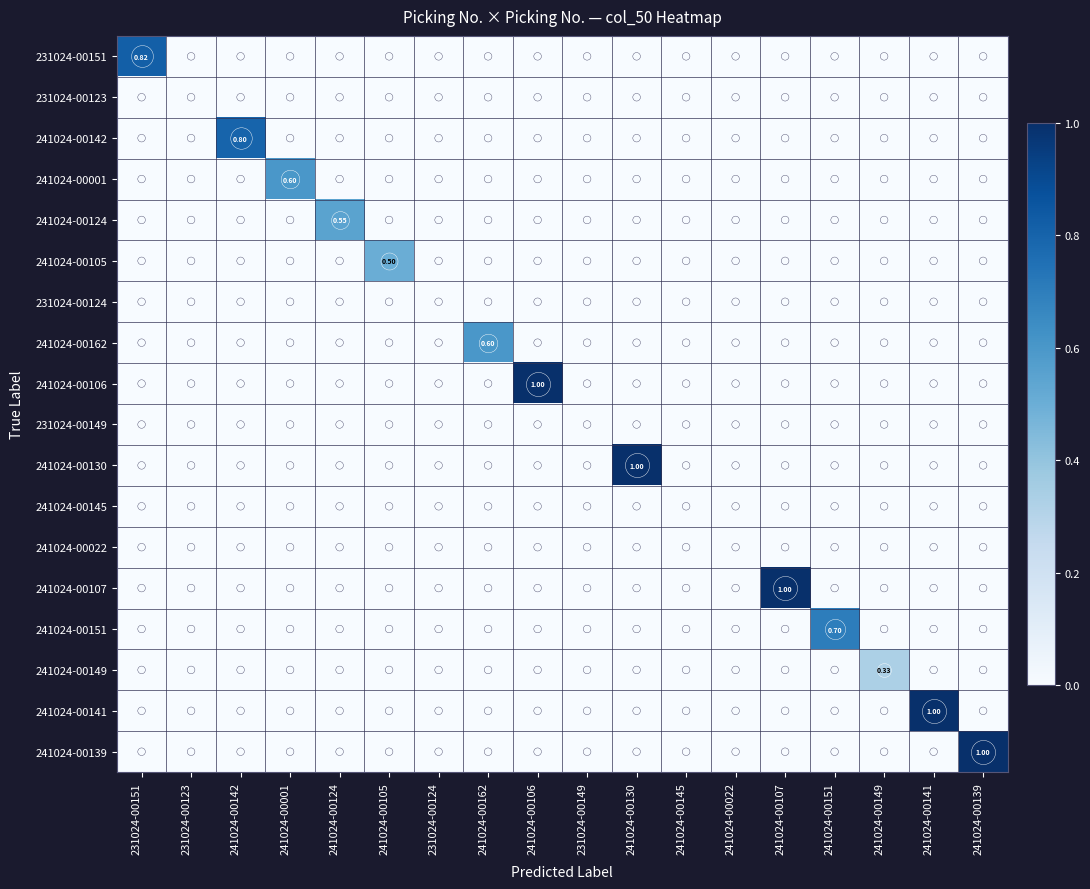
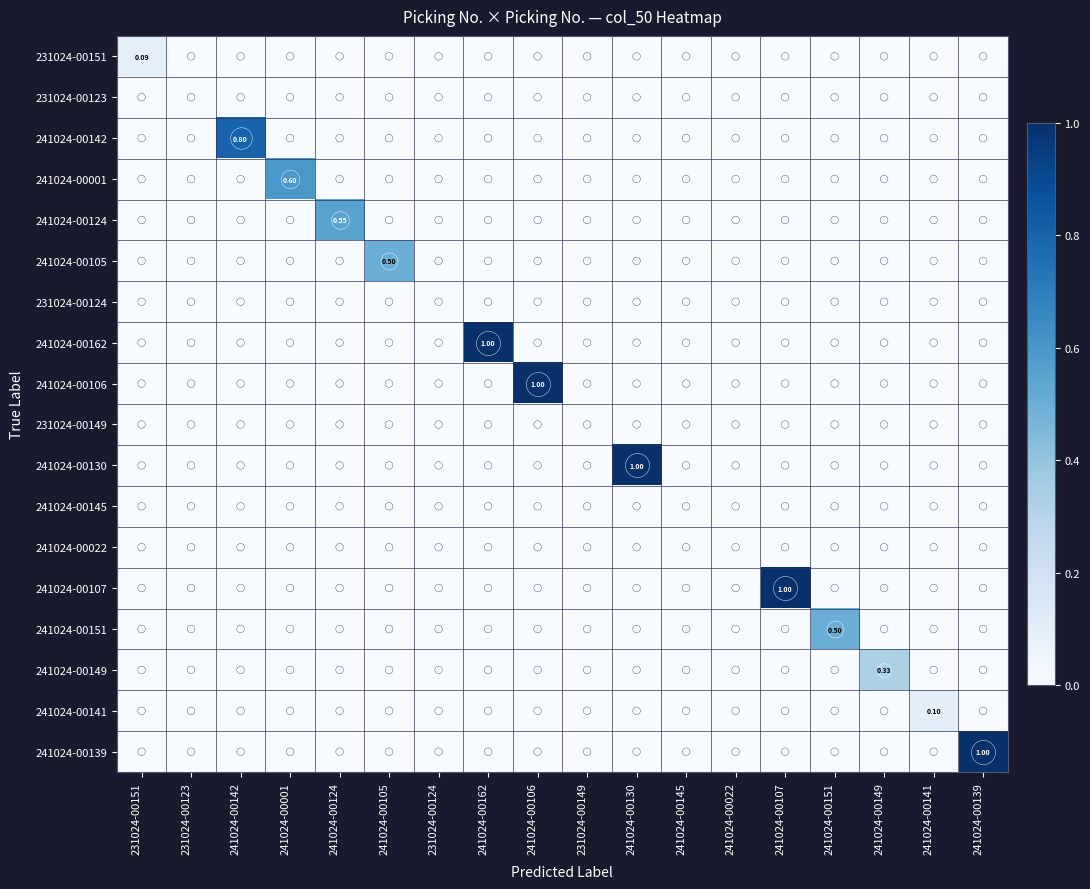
231024-00151, 231024-00151: 0.82 -> 0.09
241024-00162, 241024-00162: 0.60 -> 1.00
241024-00151, 241024-00151: 0.70 -> 0.50
241024-00141, 241024-00141: 1.00 -> 0.10
